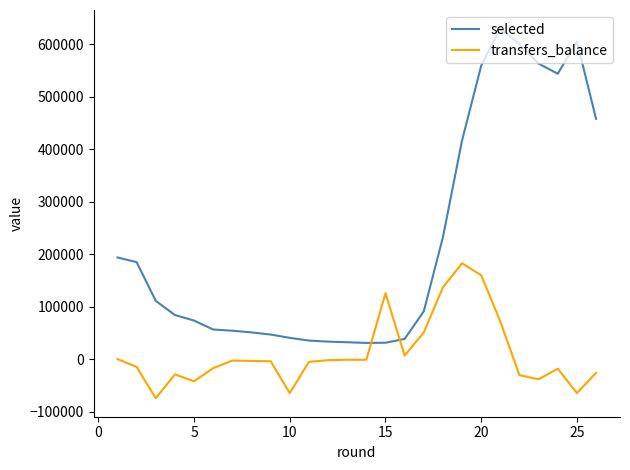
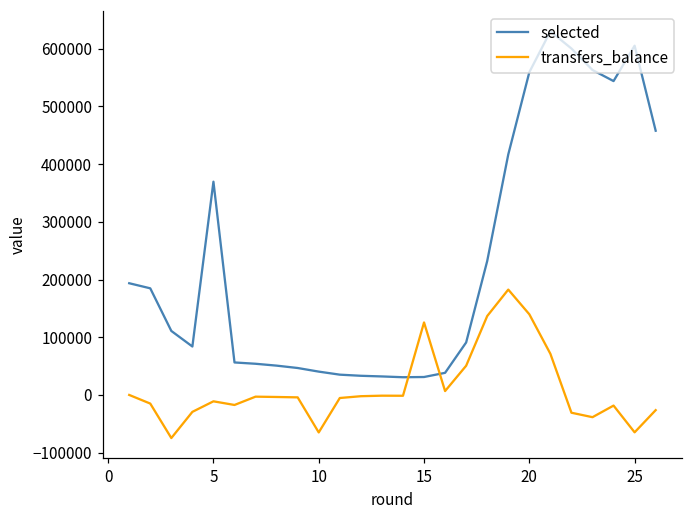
selected, 5: 70000 -> 370000
transfers_balance, 5: -40000 -> -10000
transfers_balance, 20: 160000 -> 140000
